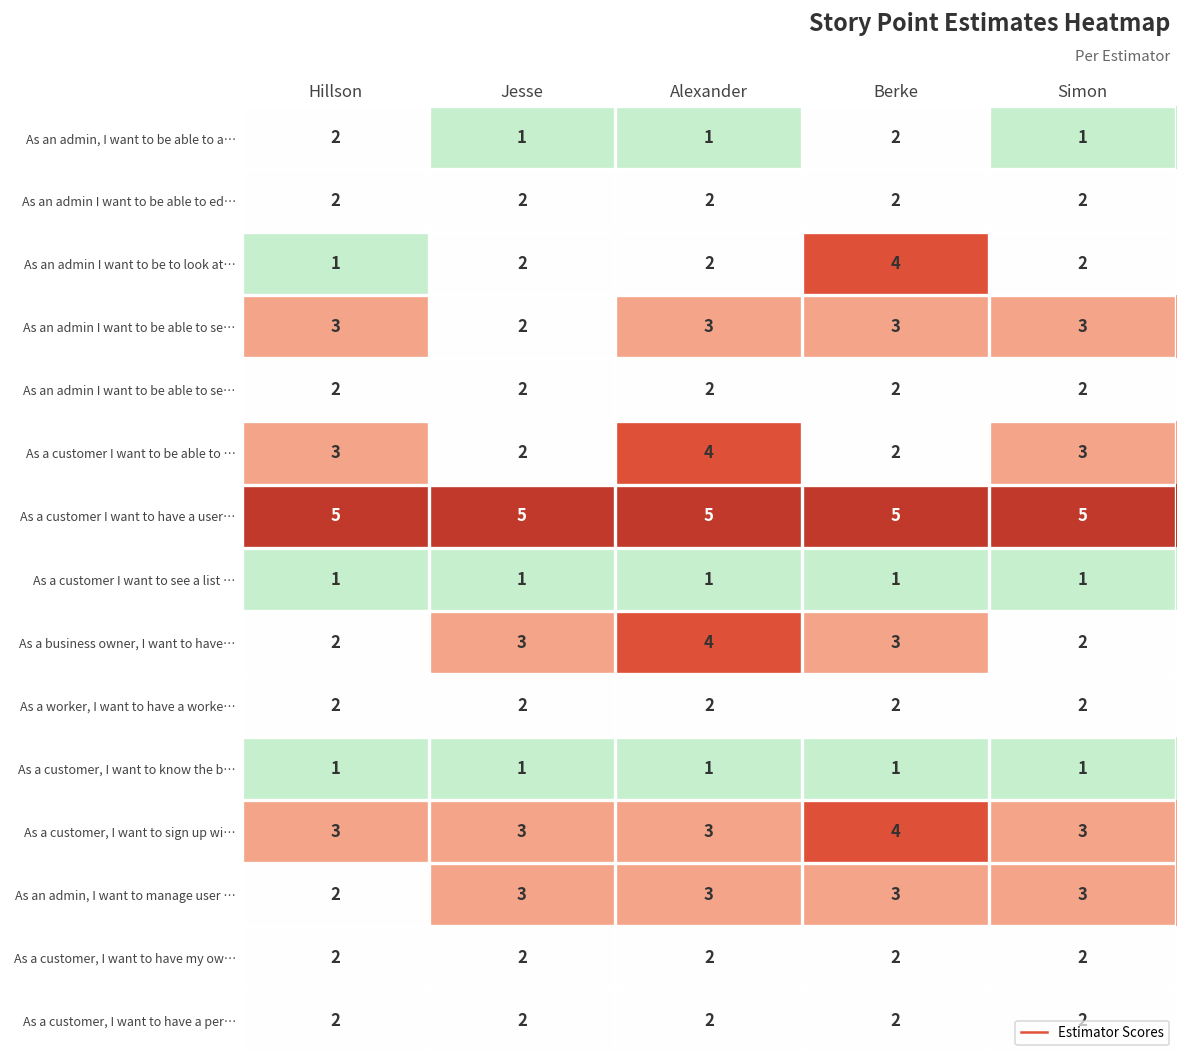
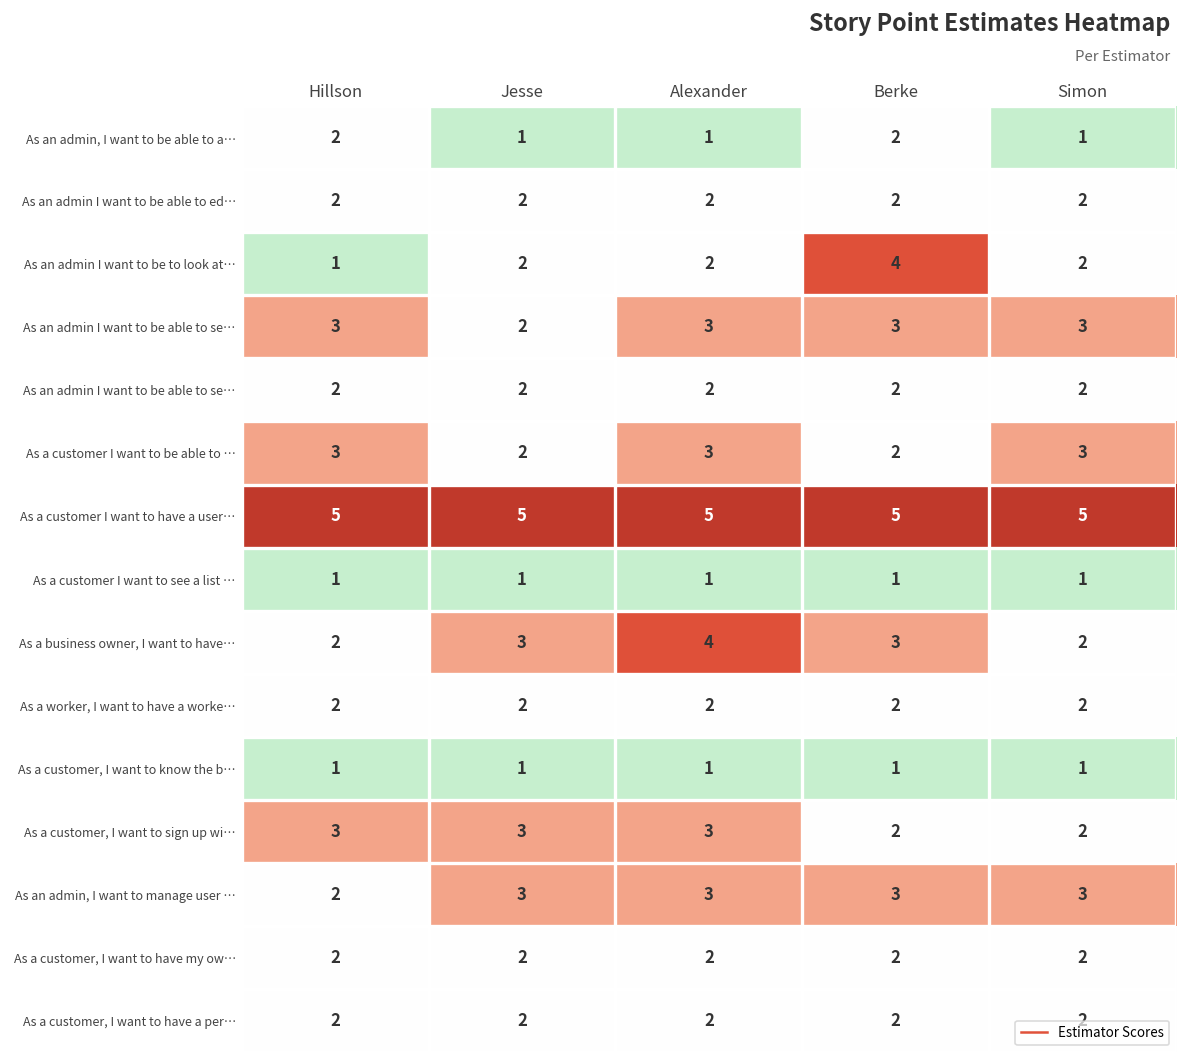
As a customer I want to be able to …, Alexander: 4 -> 3
As a customer, I want to sign up wi…, Berke: 4 -> 2
As a customer, I want to sign up wi…, Simon: 3 -> 2
